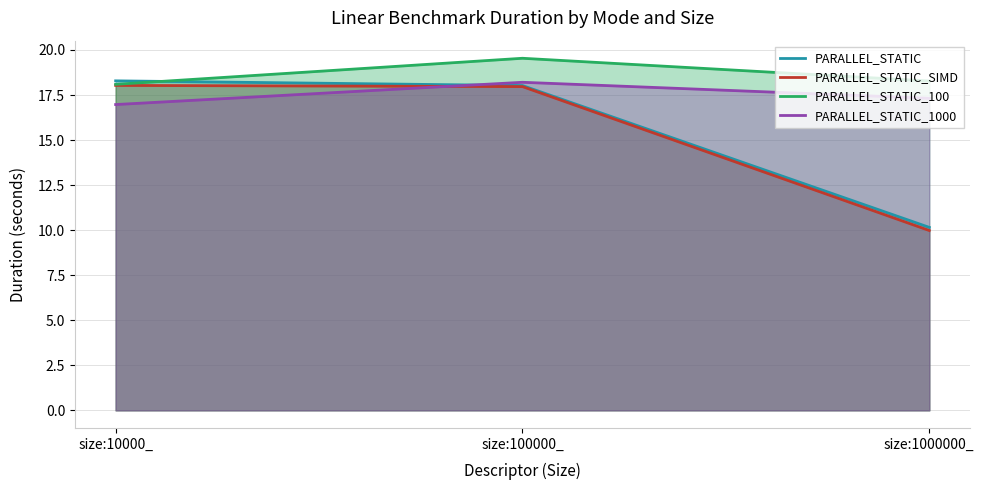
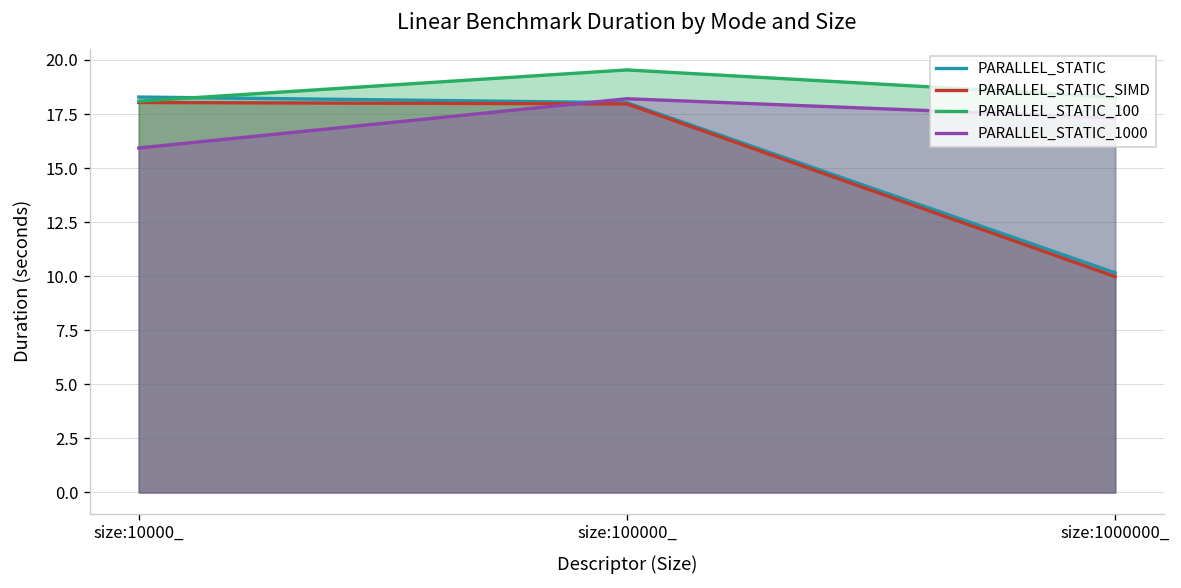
PARALLEL_STATIC_1000, size:10000_: 17.0 -> 15.9
